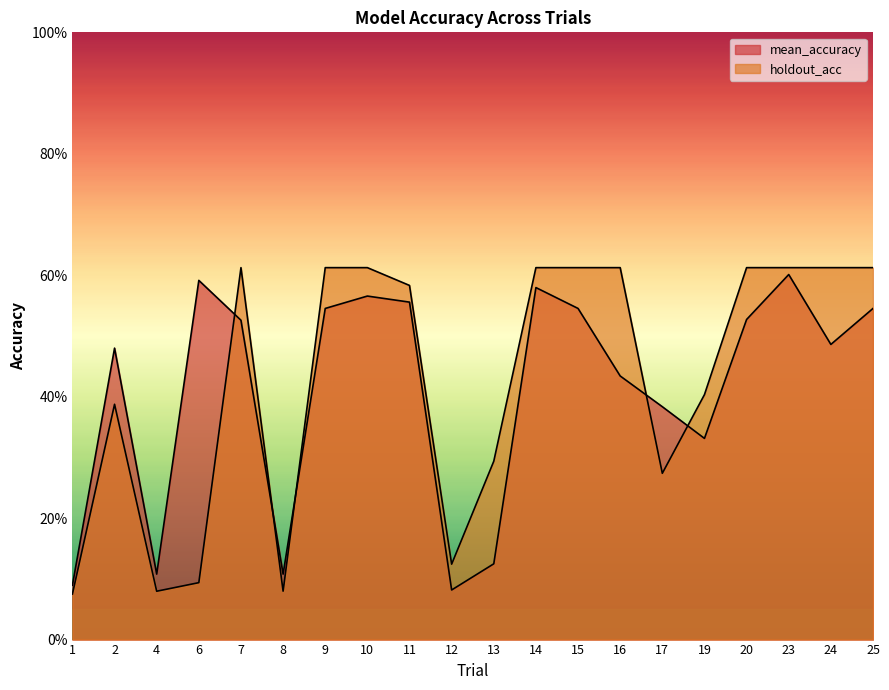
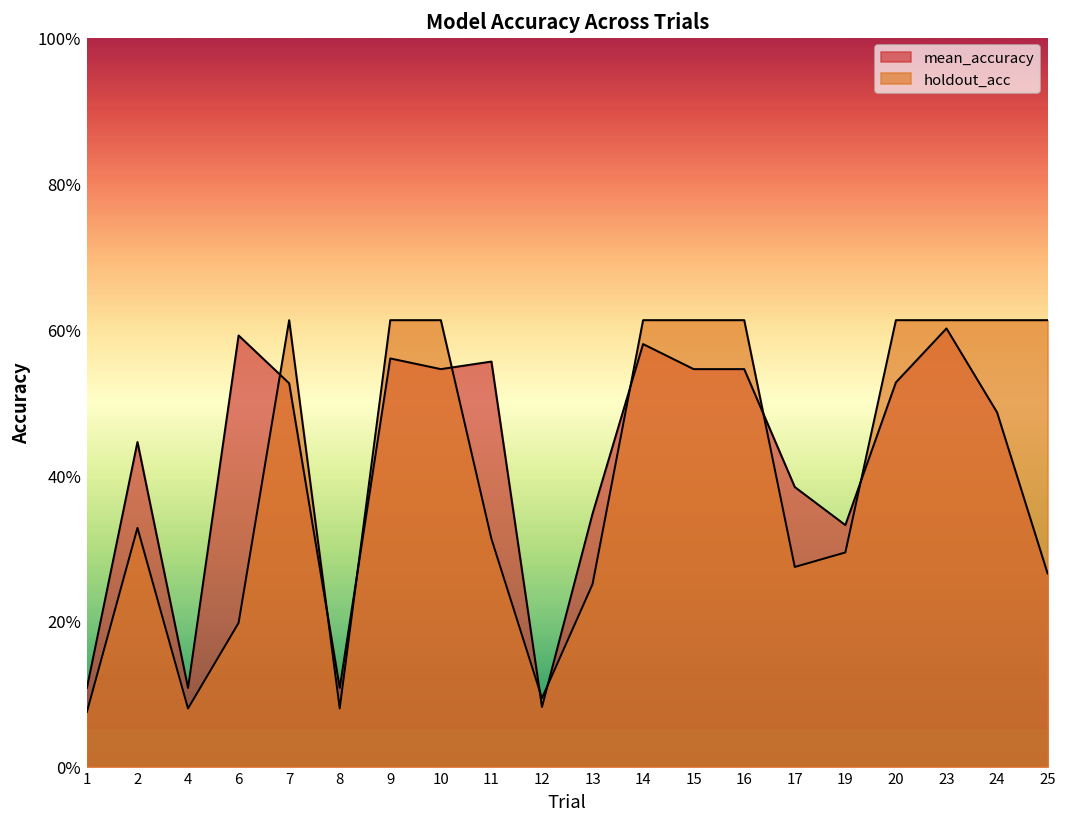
mean_accuracy, 1: 9% -> 11%
mean_accuracy, 2: 48% -> 45%
holdout_acc, 2: 39% -> 33%
holdout_acc, 6: 9% -> 20%
mean_accuracy, 9: 55% -> 56%
mean_accuracy, 10: 57% -> 55%
holdout_acc, 11: 58% -> 31%
holdout_acc, 12: 12% -> 9%
mean_accuracy, 13: 12% -> 35%
holdout_acc, 13: 29% -> 25%
mean_accuracy, 16: 43% -> 55%
holdout_acc, 19: 40% -> 29%
mean_accuracy, 25: 55% -> 26%
